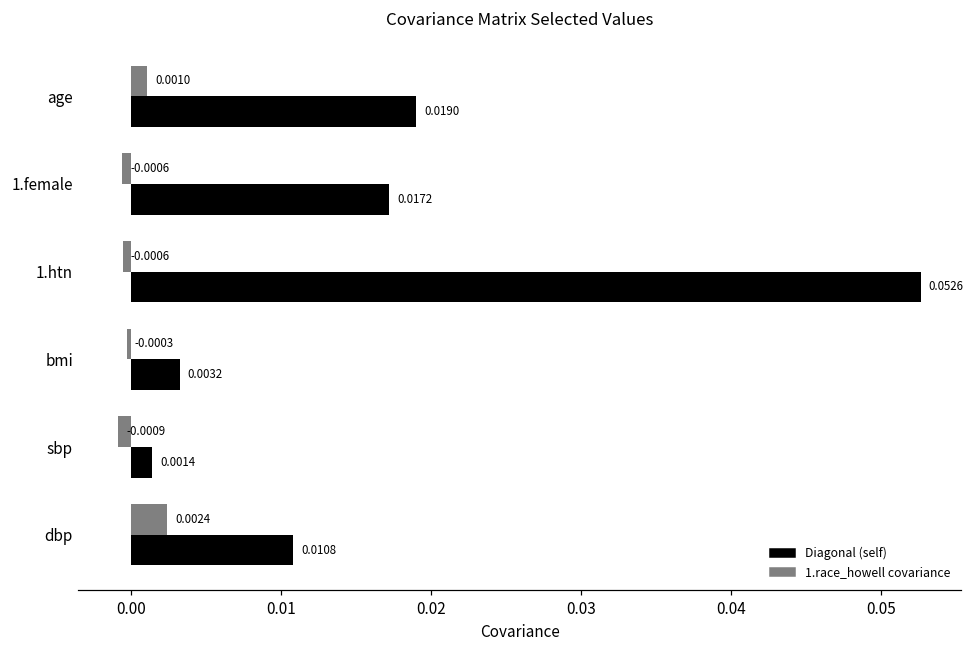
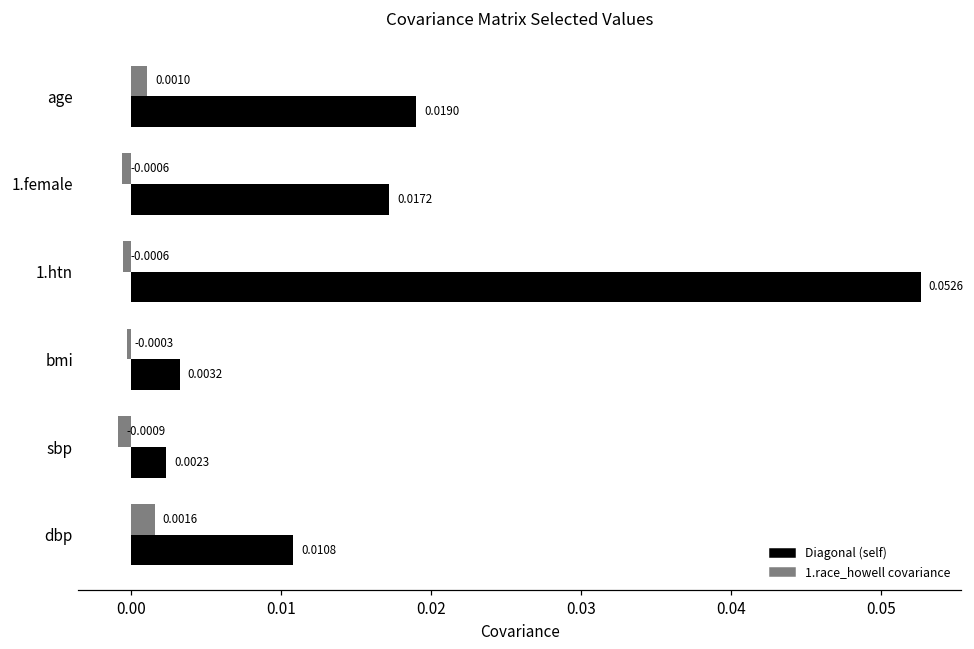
Diagonal (self), sbp: 0.0014 -> 0.0023
1.race_howell covariance, dbp: 0.0024 -> 0.0016
